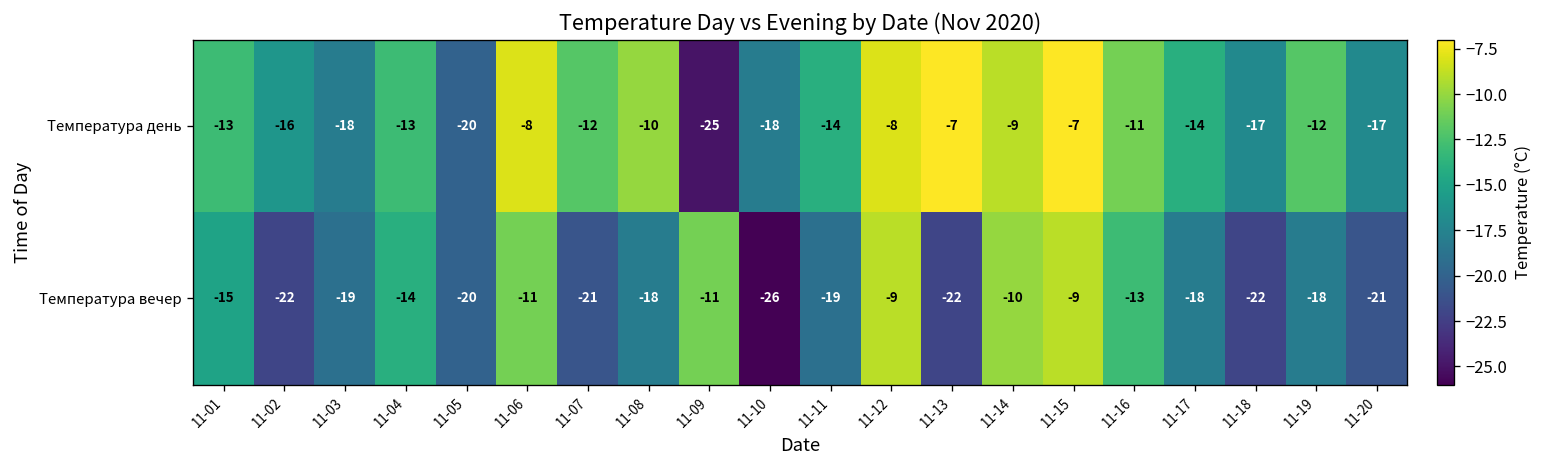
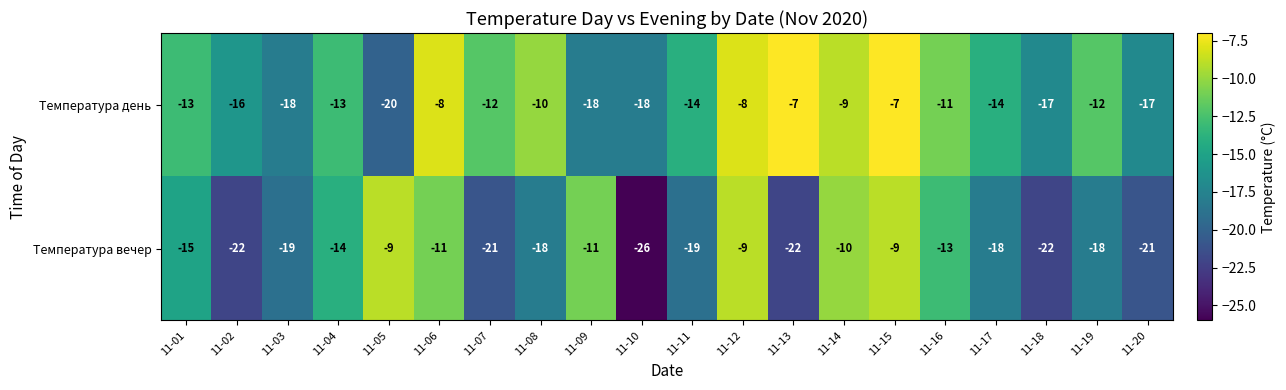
Температура день, 11-09: -25 -> -18
Температура вечер, 11-05: -20 -> -9
